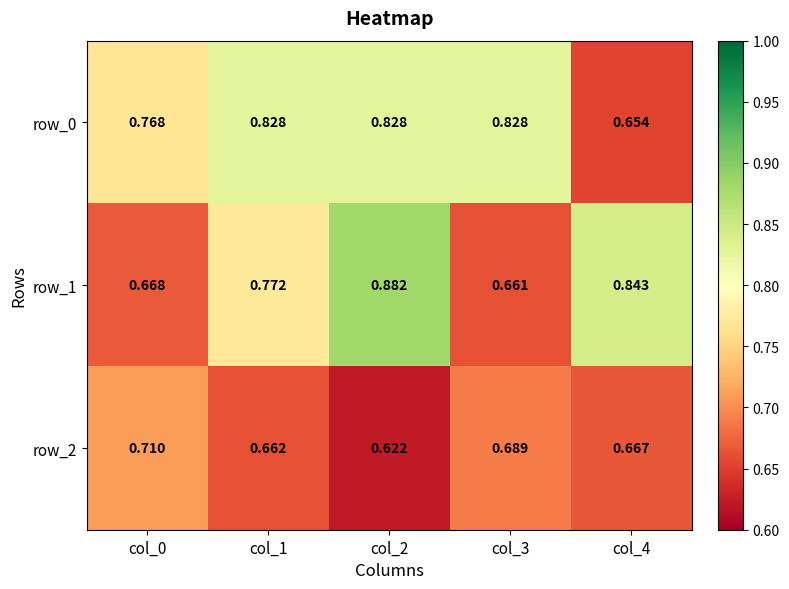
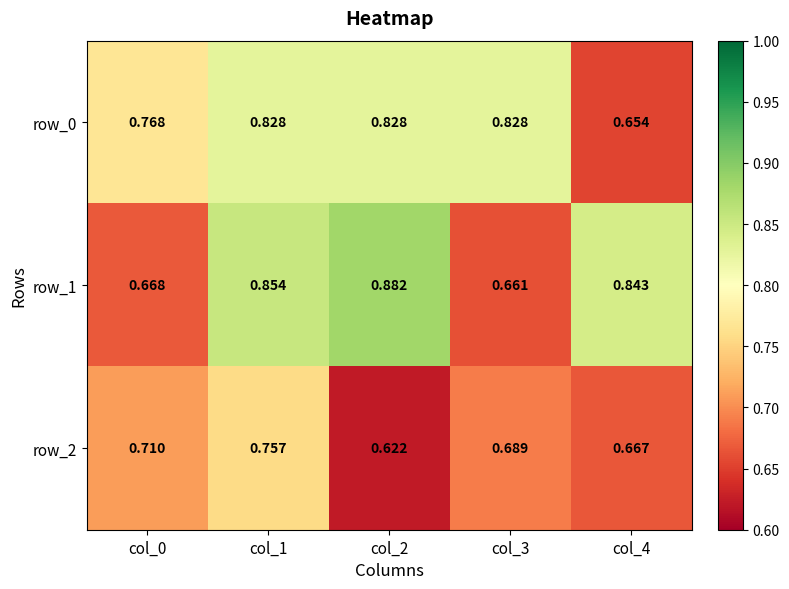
row_1, col_1: 0.772 -> 0.854
row_2, col_1: 0.662 -> 0.757
